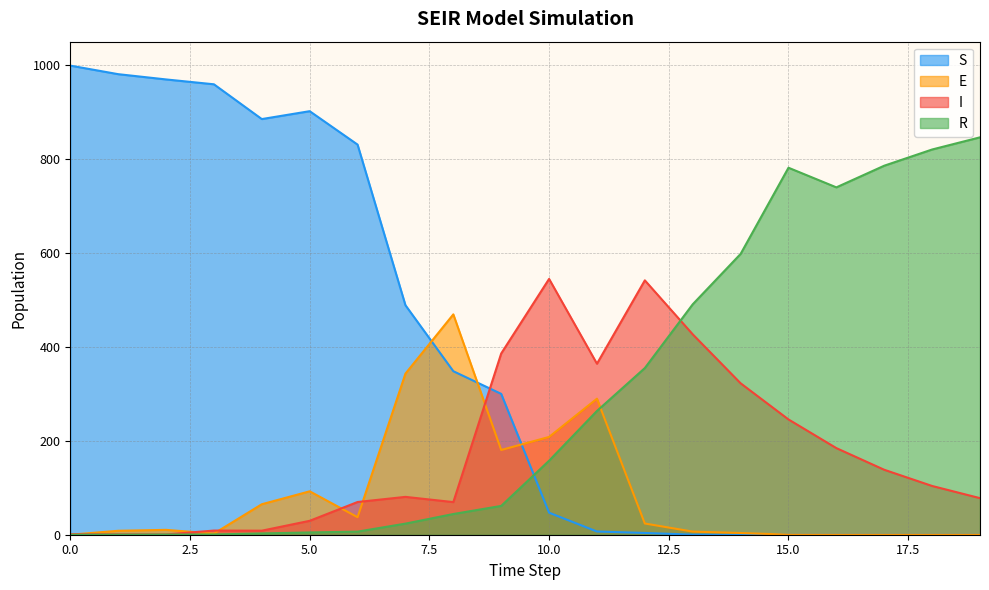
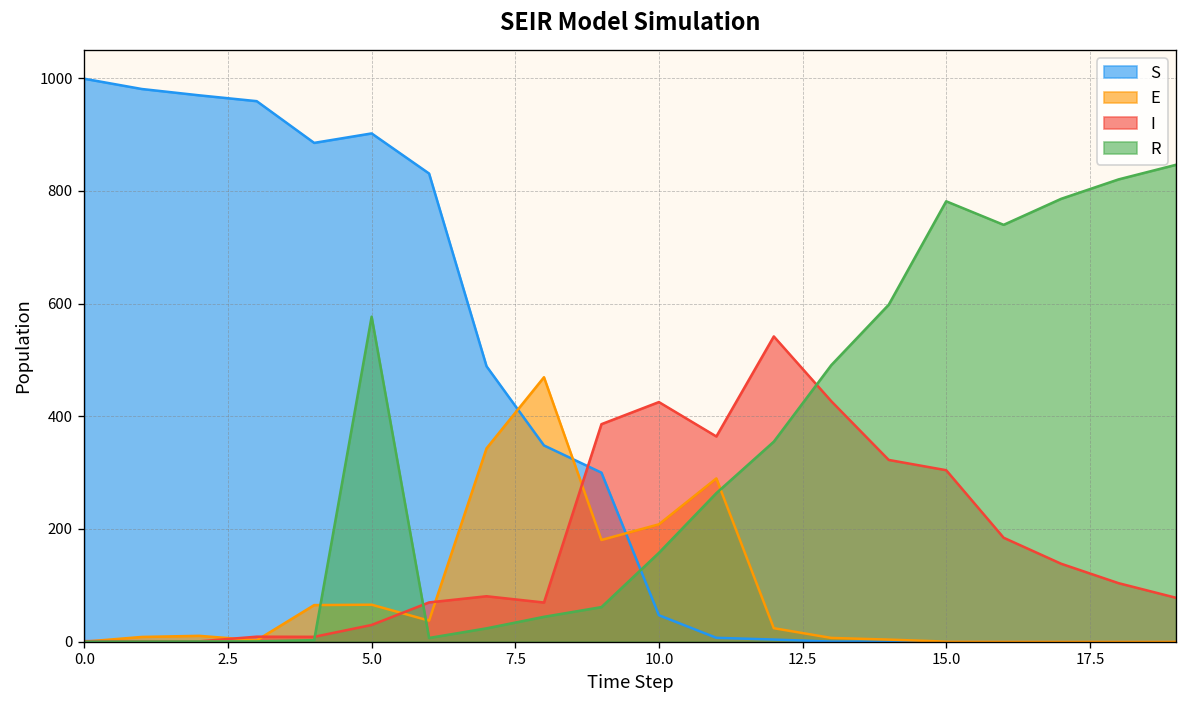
E, 5.0: 90 -> 70
R, 5.0: 0 -> 580
I, 10.0: 540 -> 430
I, 15.0: 250 -> 300
